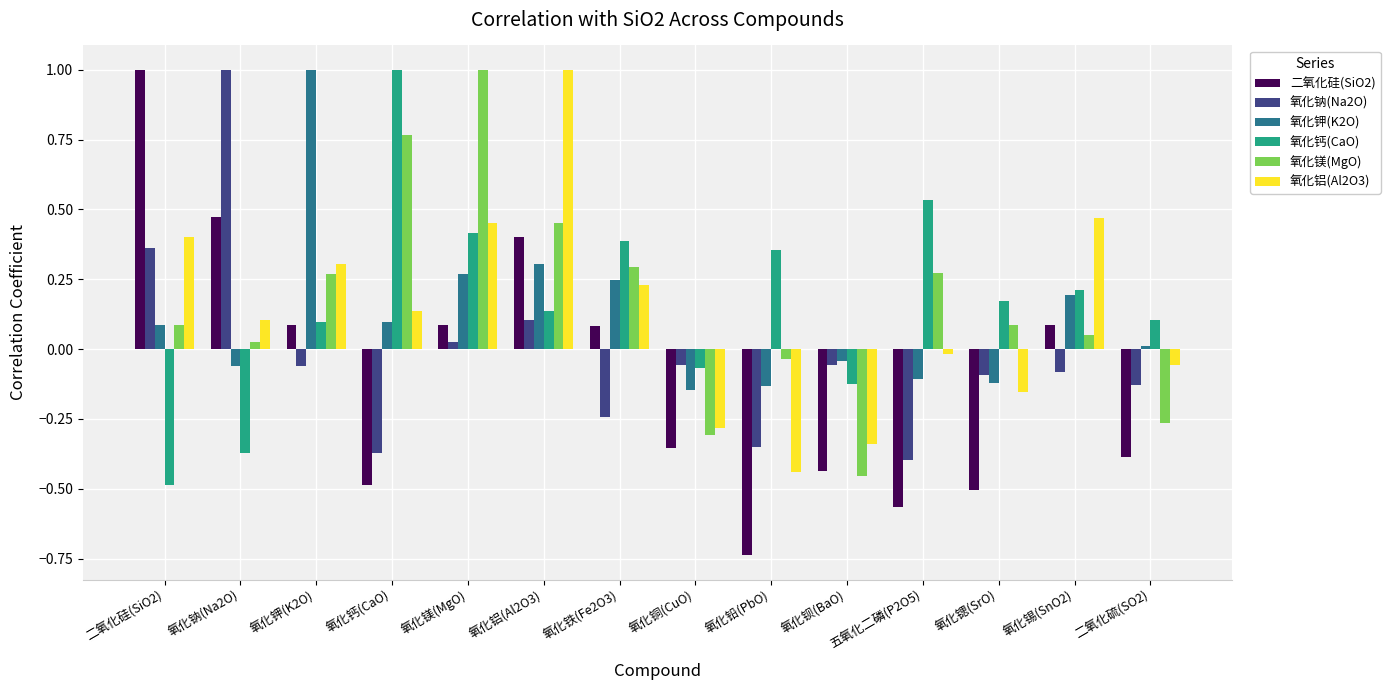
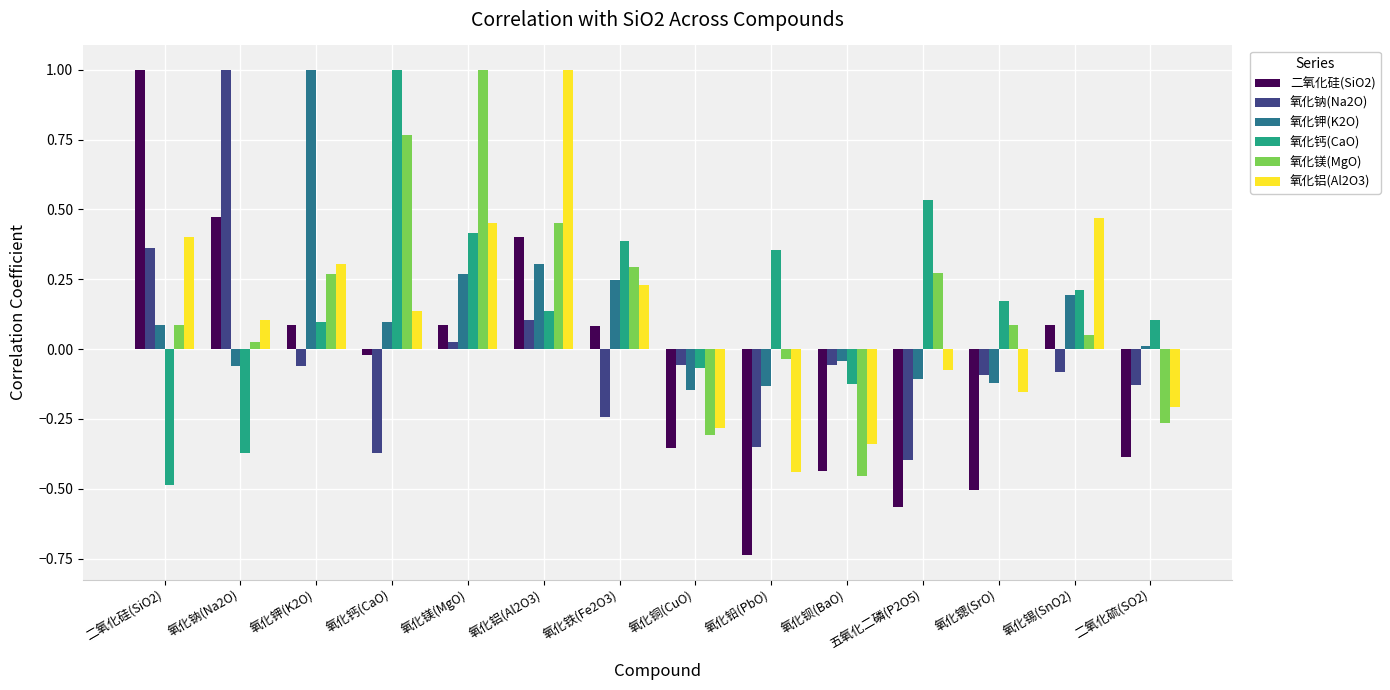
二氧化硅(SiO2), 氧化钙(CaO): -0.49 -> -0.02
氧化铝(Al2O3), 五氧化二磷(P2O5): -0.02 -> -0.07
氧化铝(Al2O3), 二氧化硫(SO2): -0.06 -> -0.21
